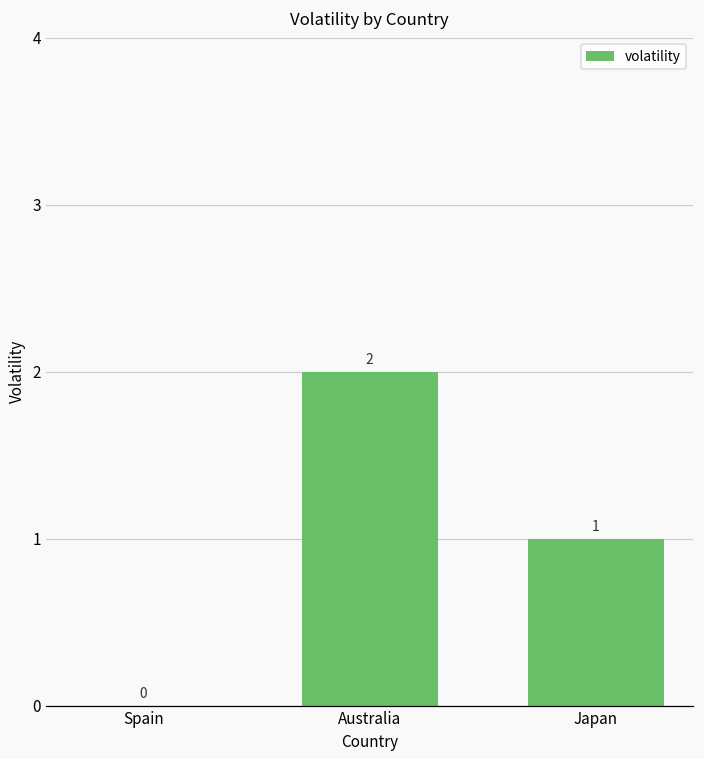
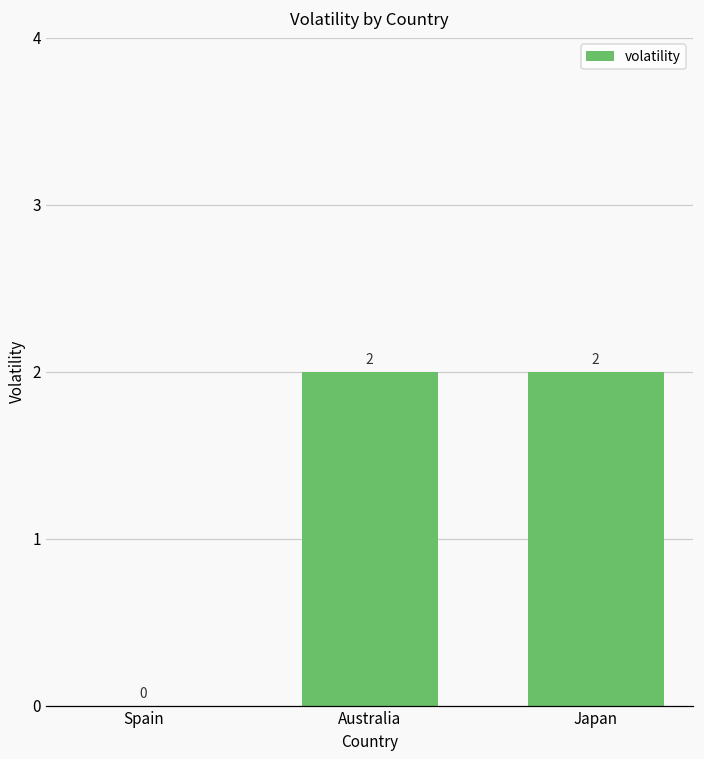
Japan: 1 -> 2
